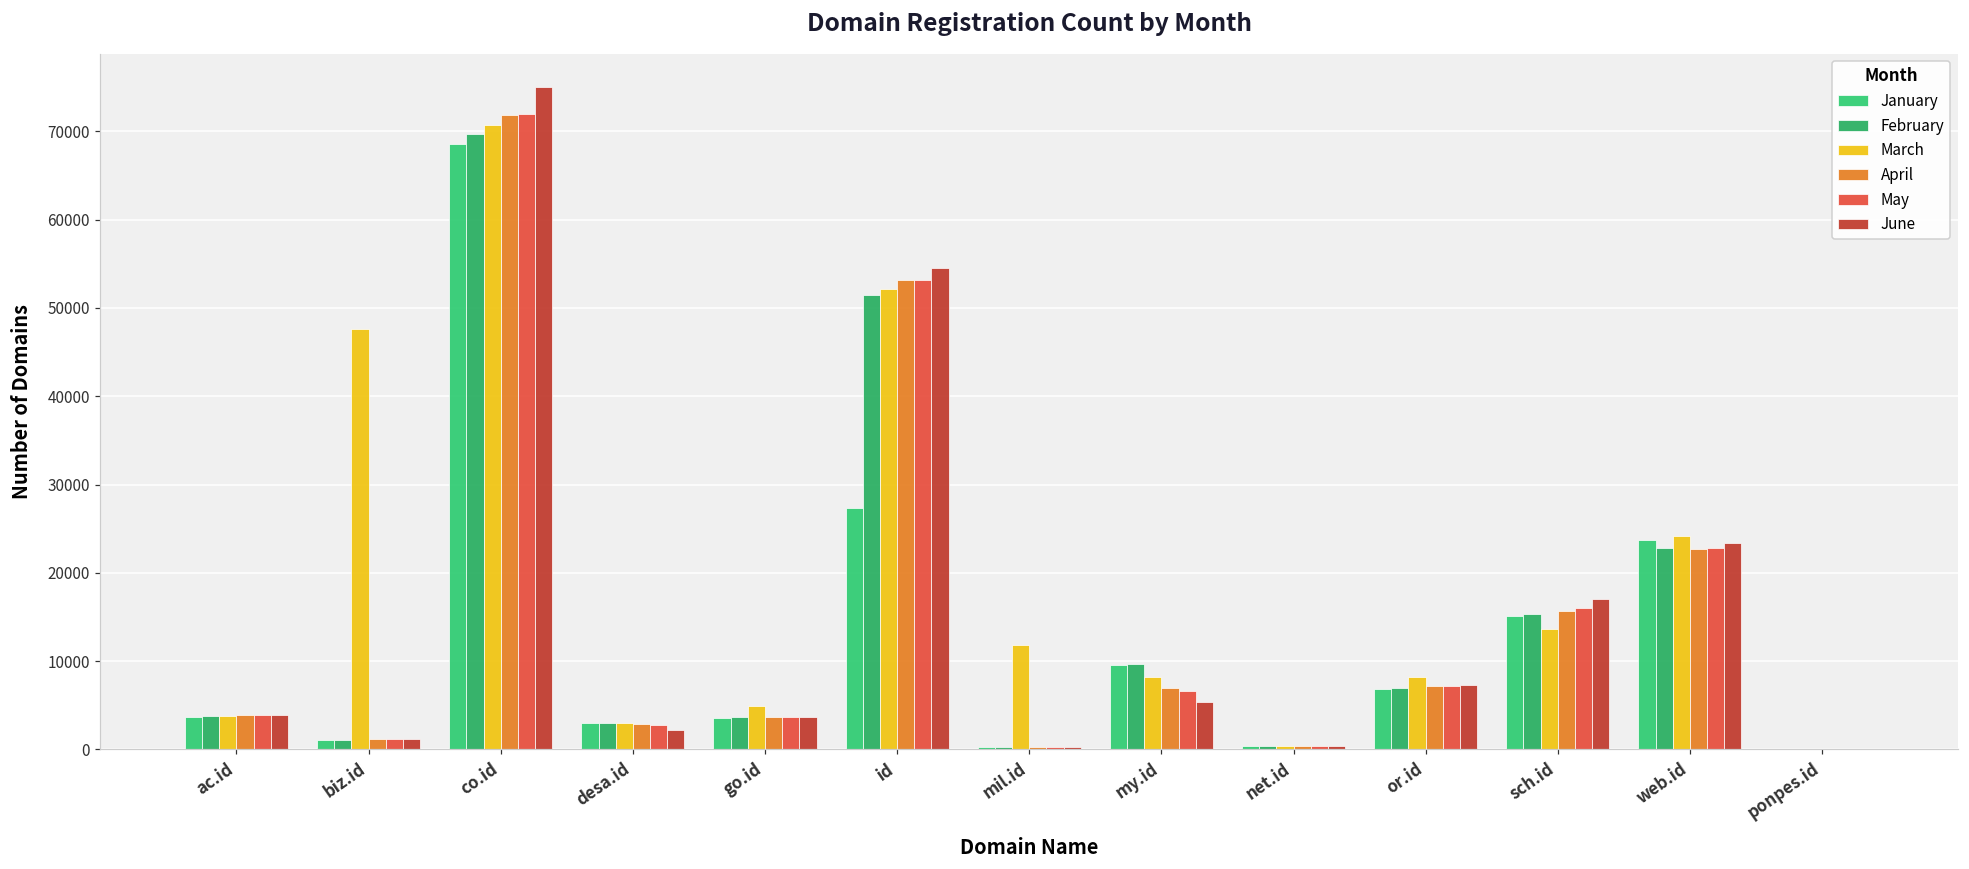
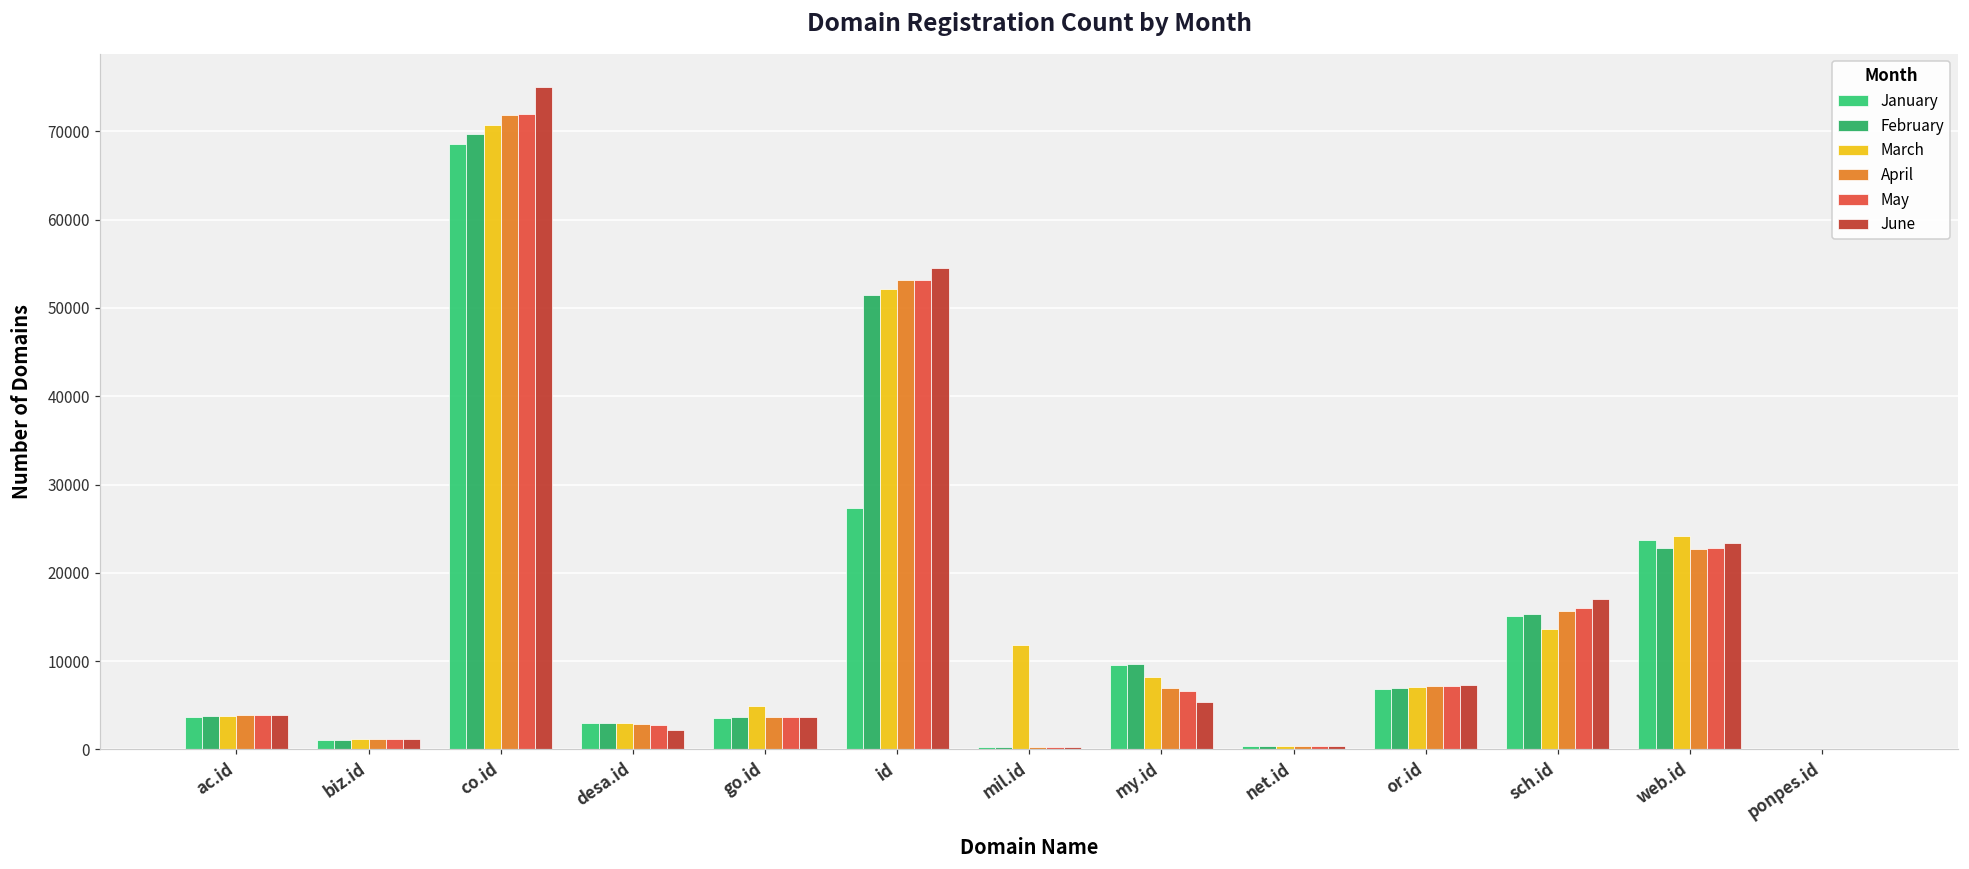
March, biz.id: 48000 -> 1000
March, or.id: 8000 -> 7000
